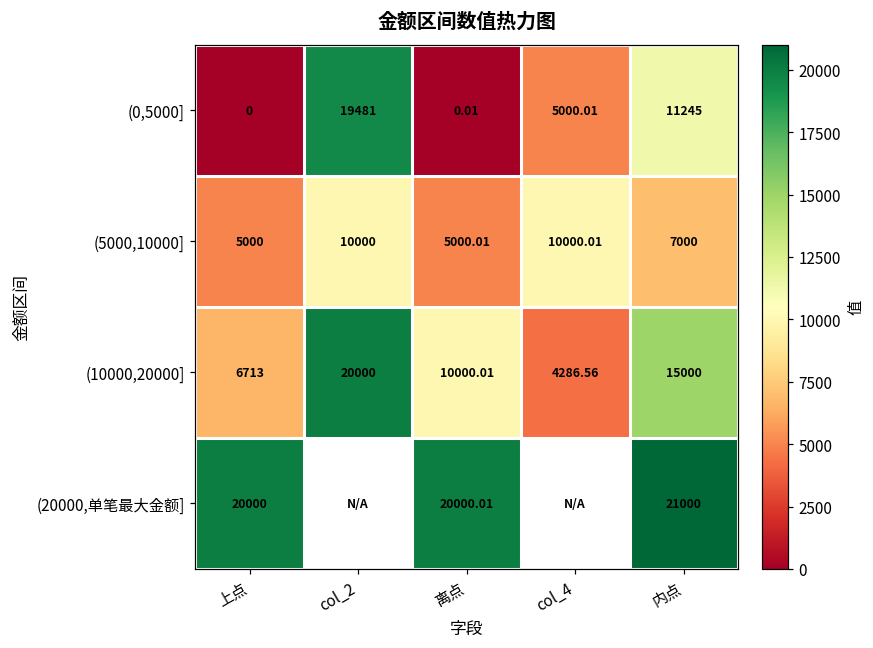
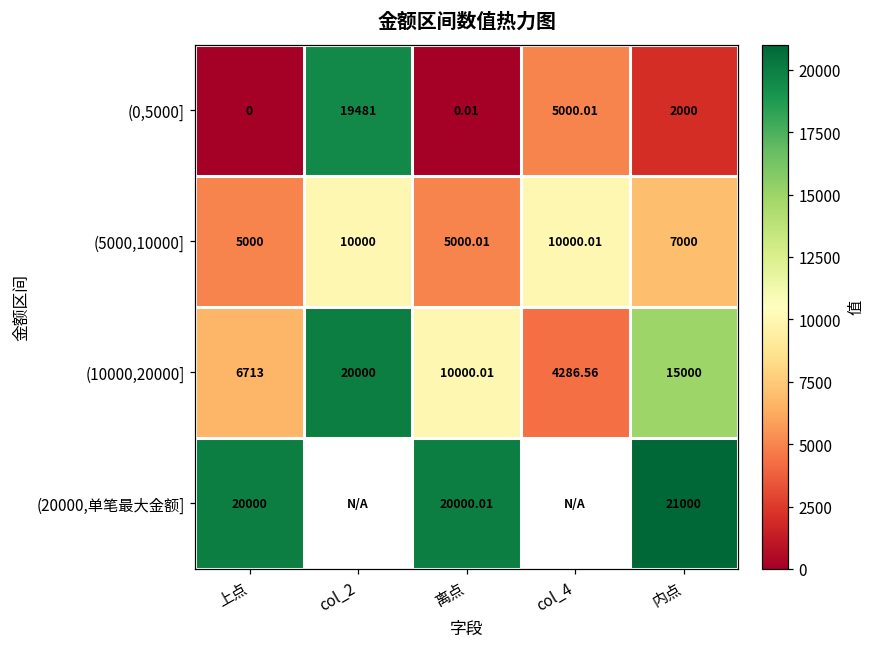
(0,5000], 内点: 11245 -> 2000
